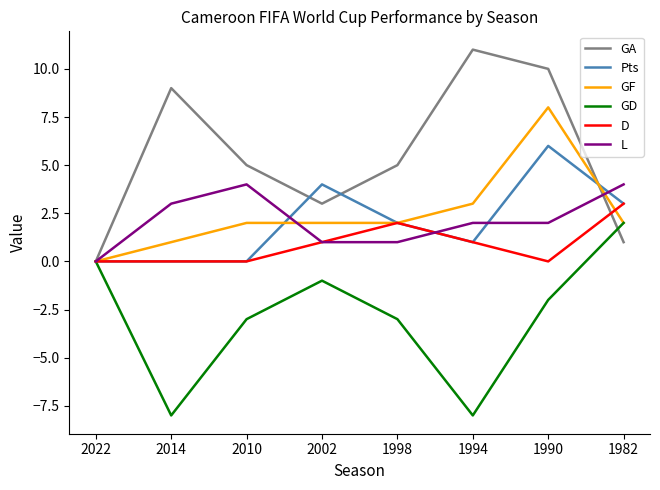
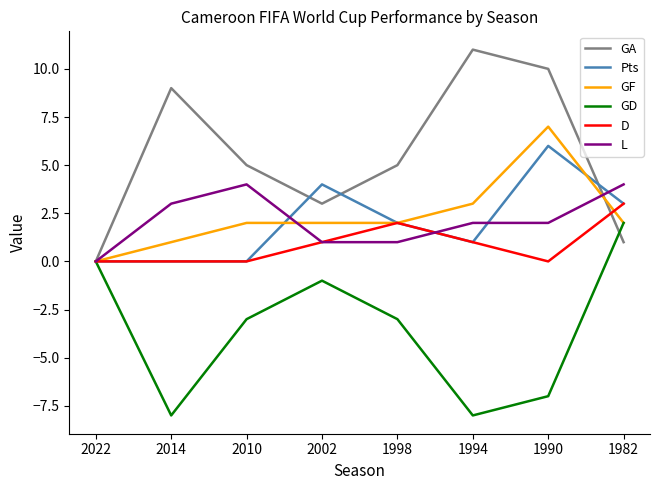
GF, 1990: 8 -> 7
GD, 1990: -2 -> -7
